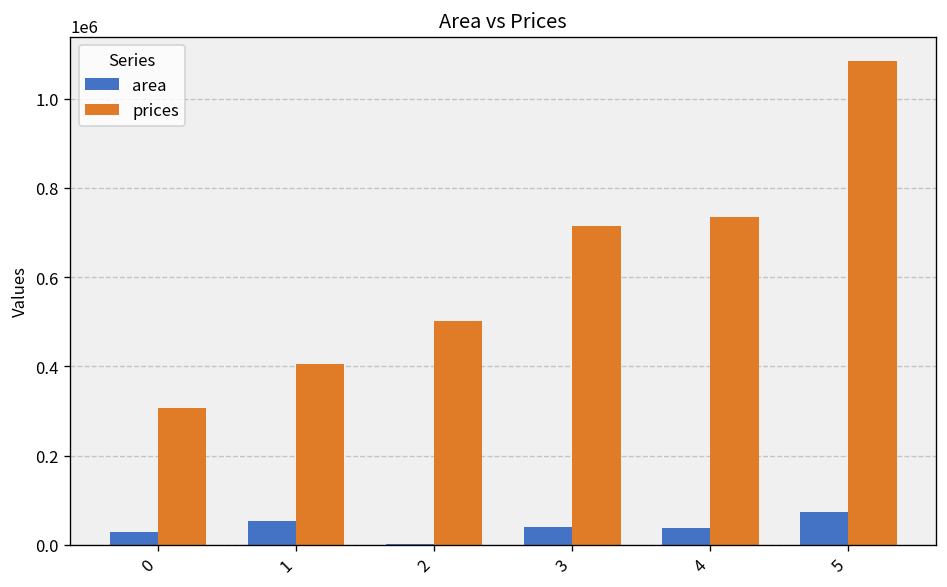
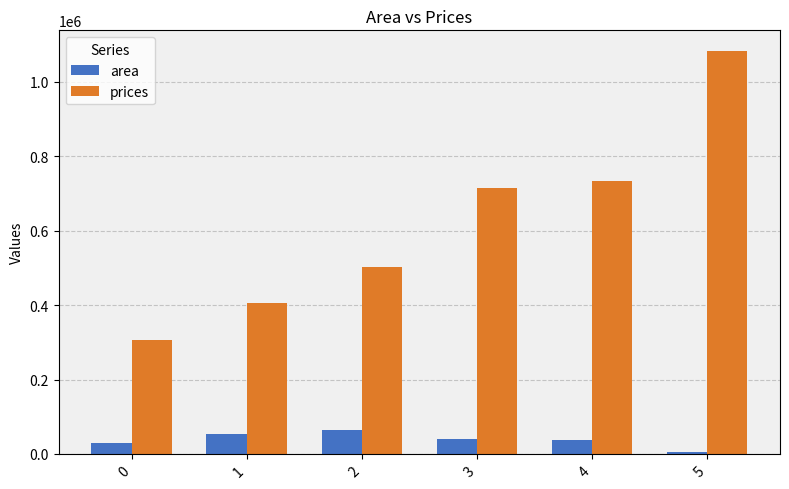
area, 2: 0 -> 60000
area, 5: 70000 -> 10000
